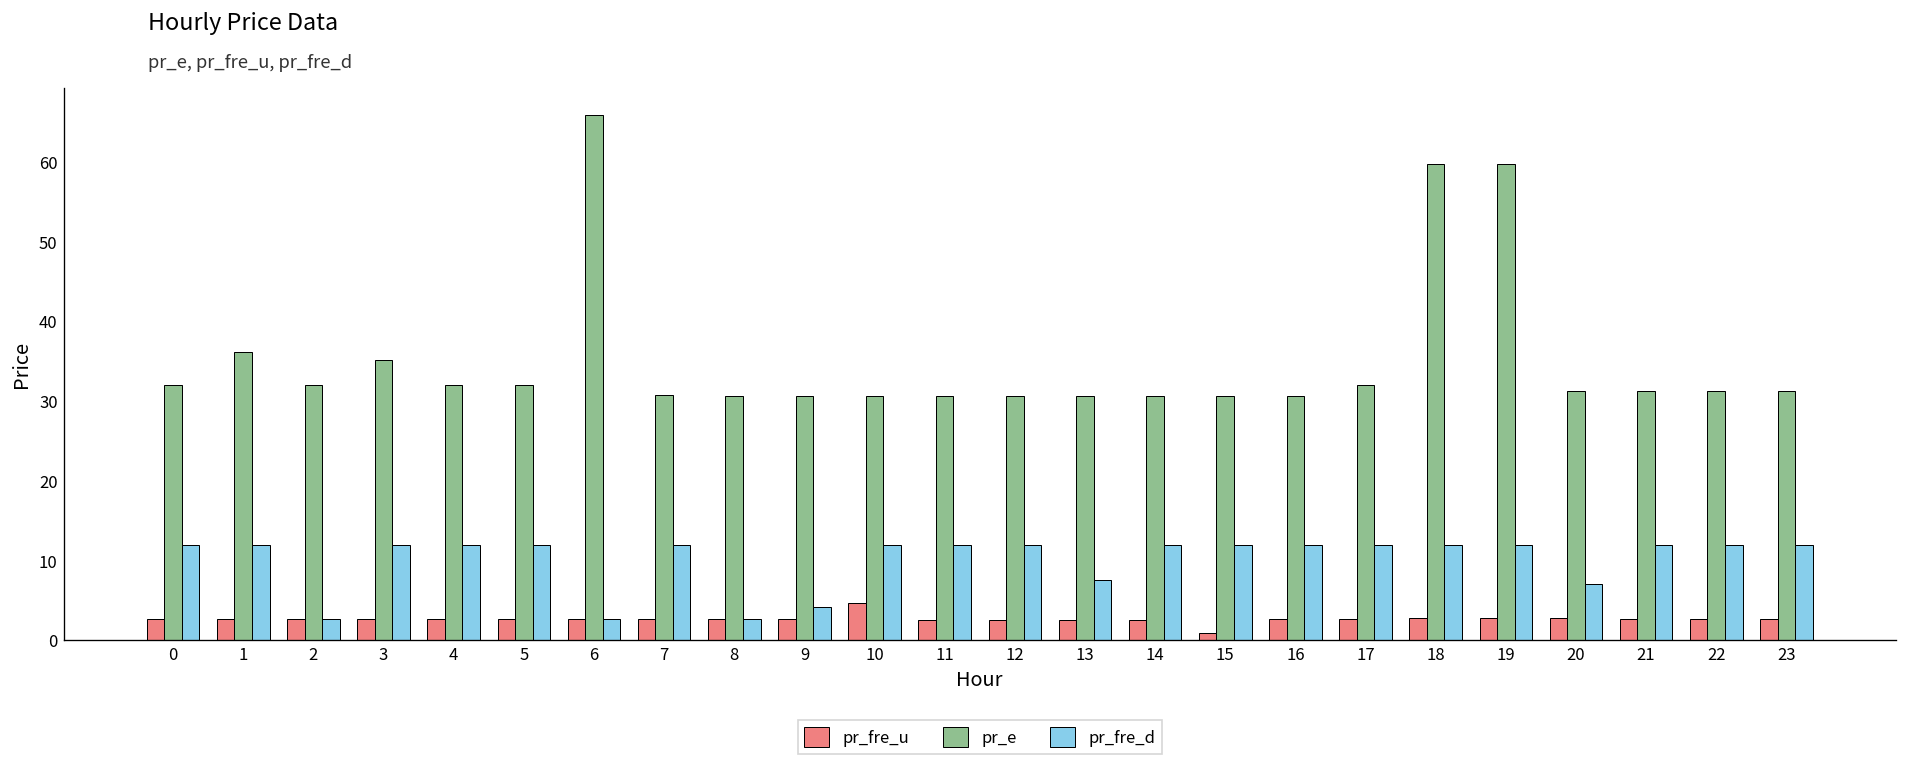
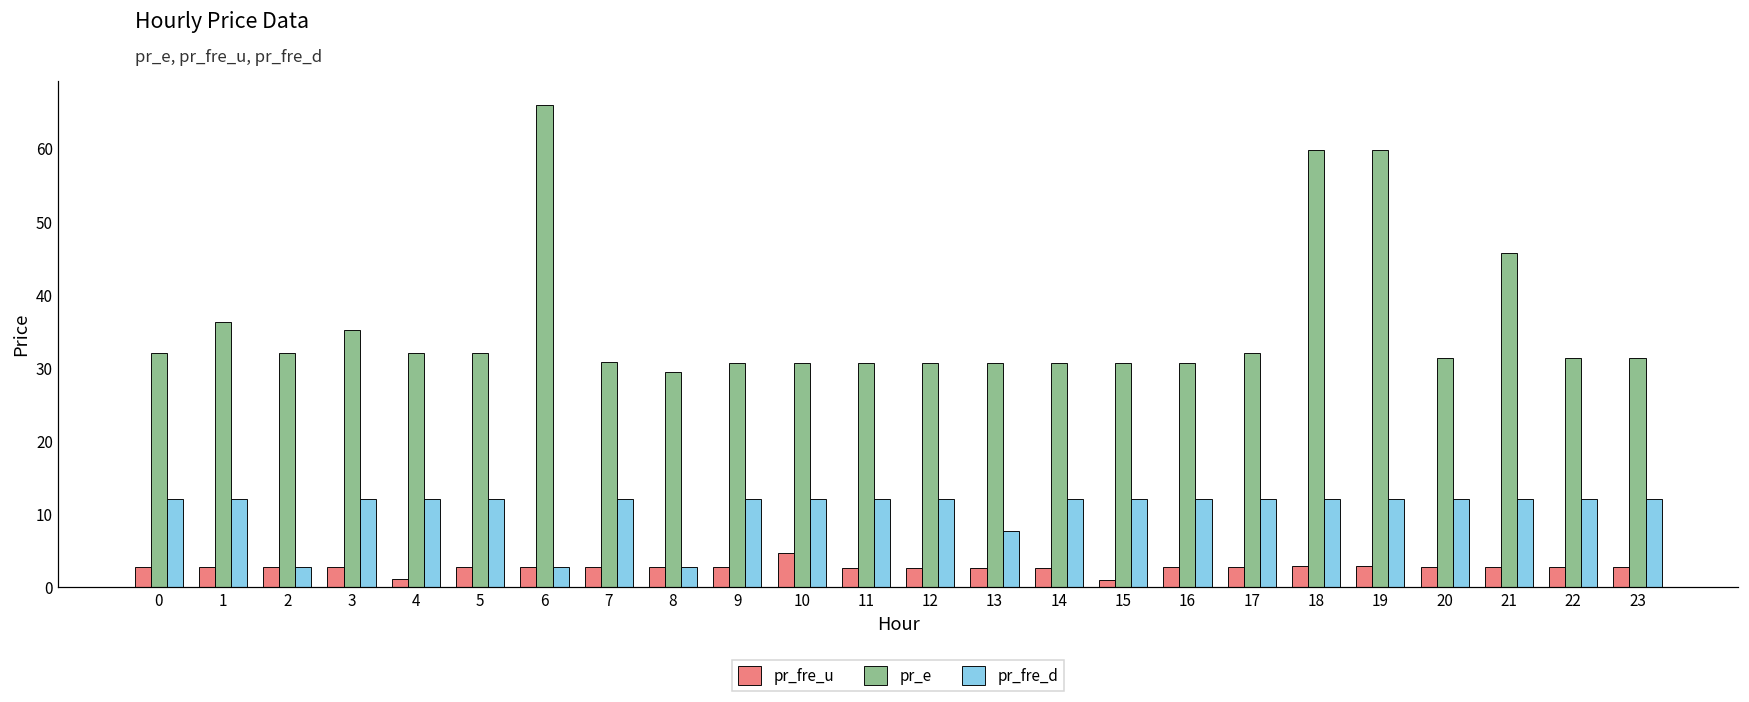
pr_fre_u, 4: 3 -> 1
pr_e, 8: 31 -> 29
pr_fre_d, 9: 4 -> 12
pr_fre_d, 20: 7 -> 12
pr_e, 21: 31 -> 46
